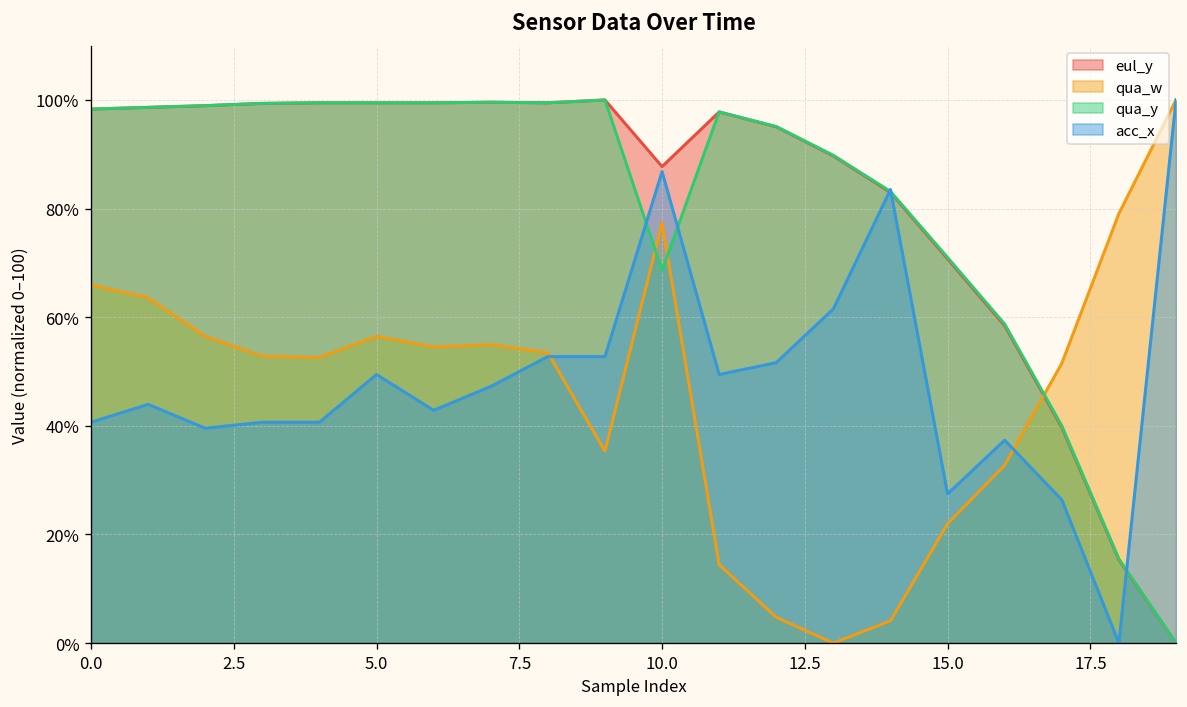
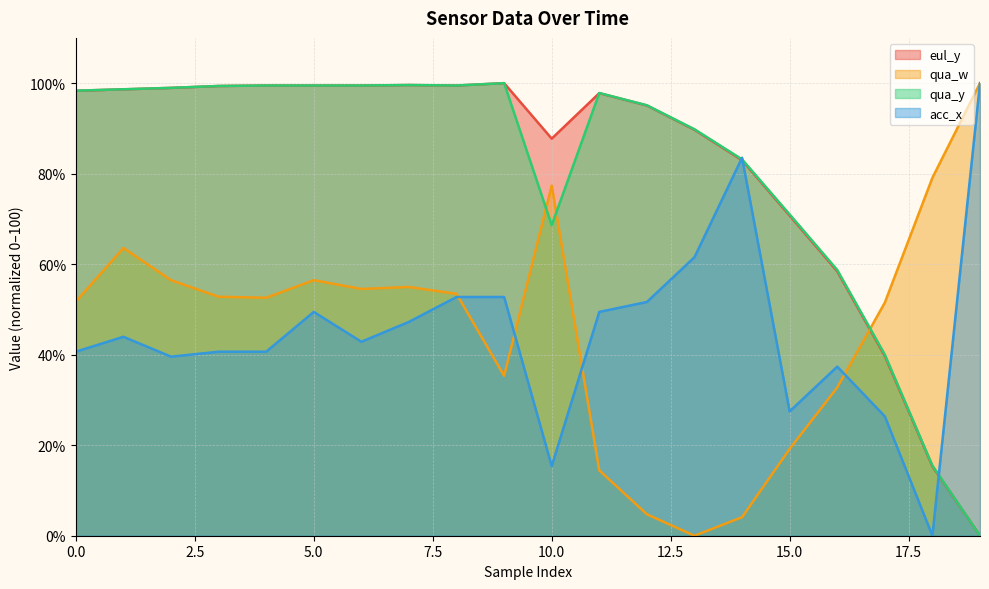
qua_w, 0.0: 66% -> 52%
acc_x, 10.0: 87% -> 15%
qua_w, 15.0: 22% -> 19%
